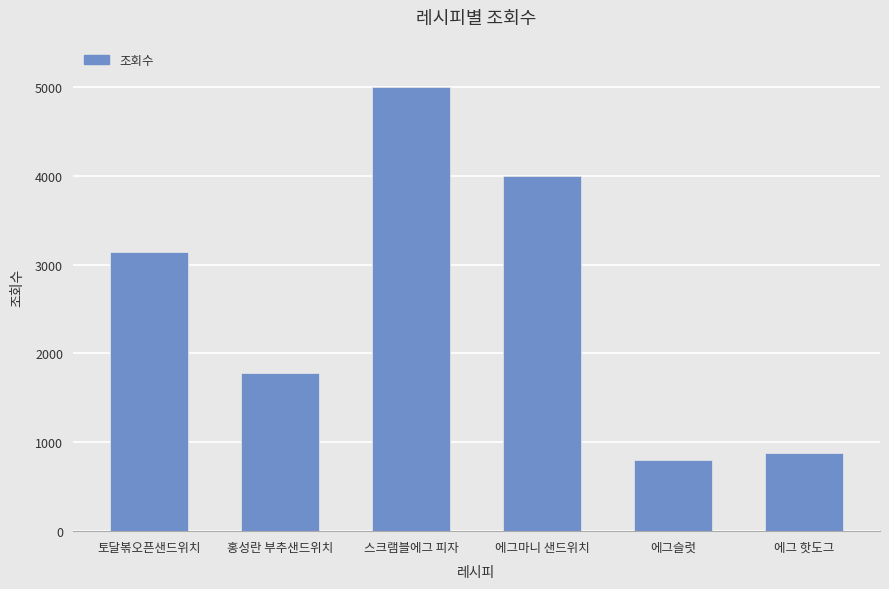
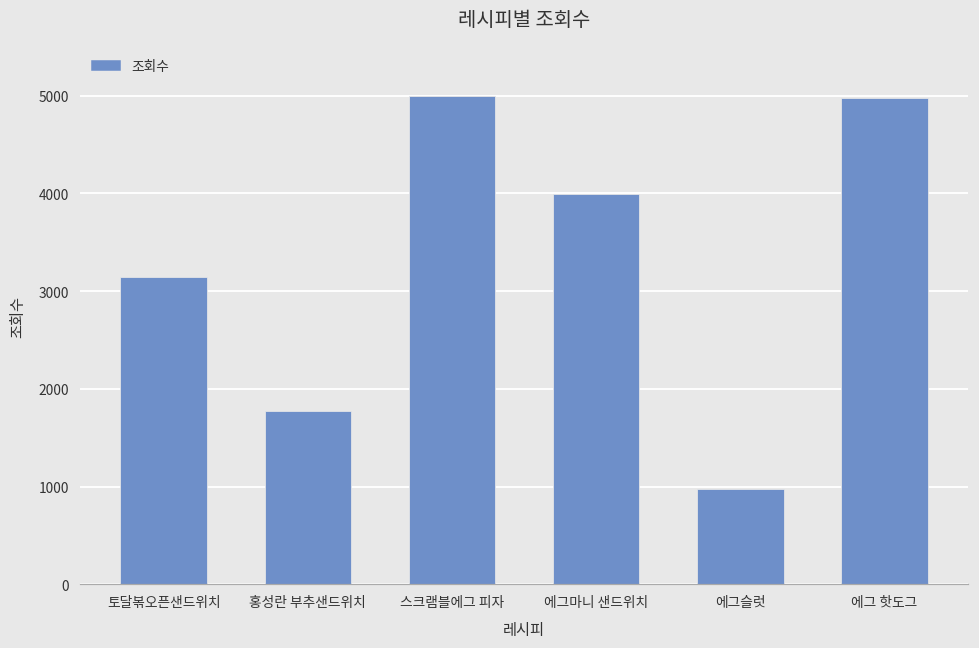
에그슬럿: 800 -> 1000
에그 핫도그: 900 -> 5000
